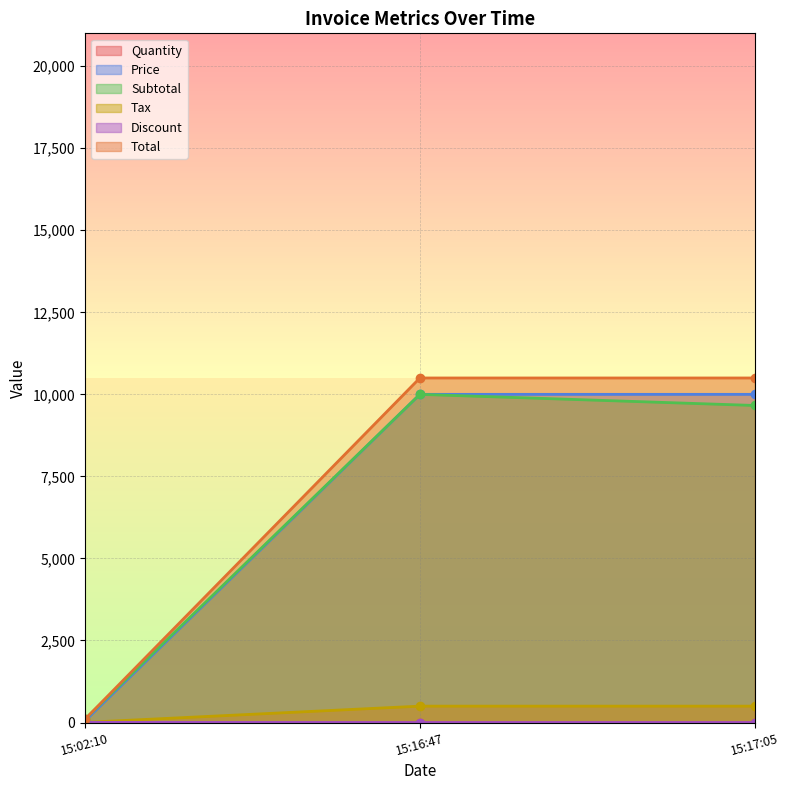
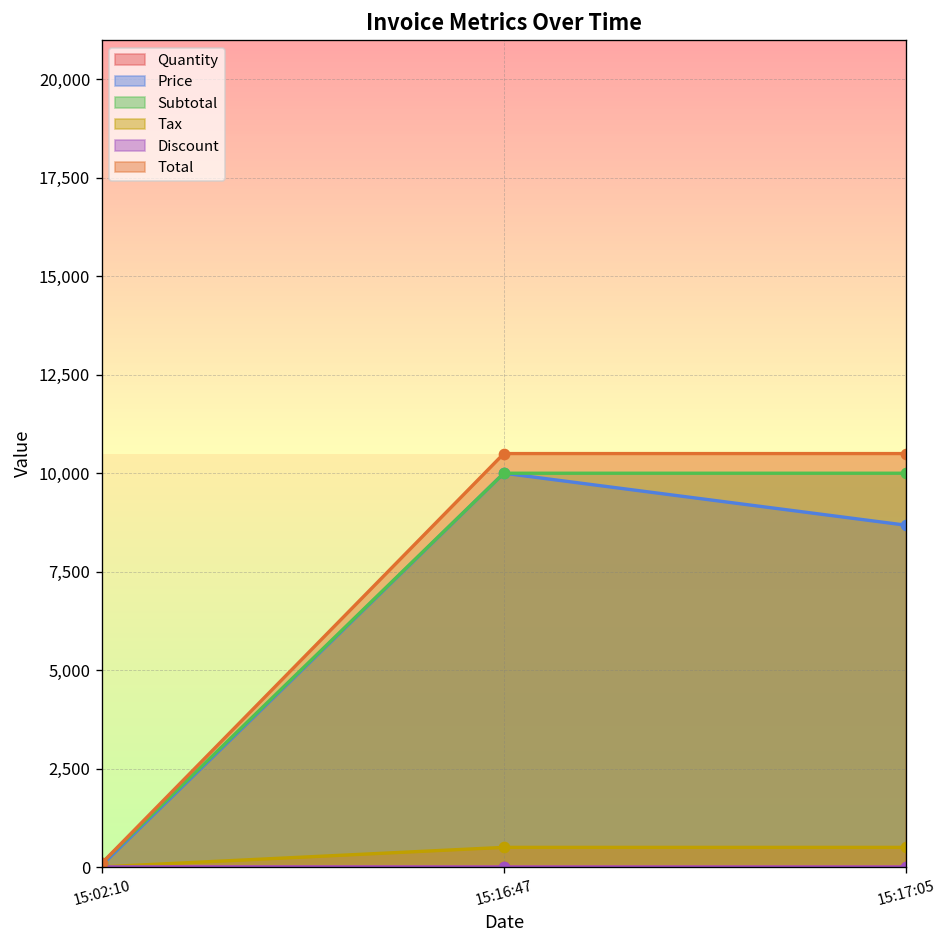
Price, 15:17:05: 10,000 -> 8,700
Subtotal, 15:17:05: 9,700 -> 10,000
